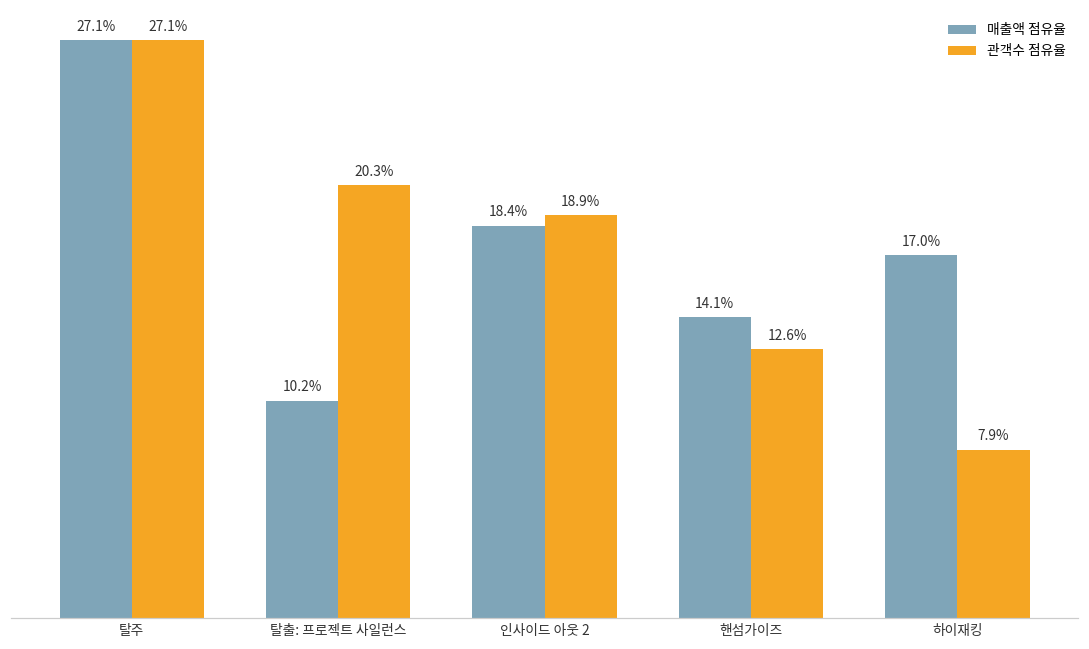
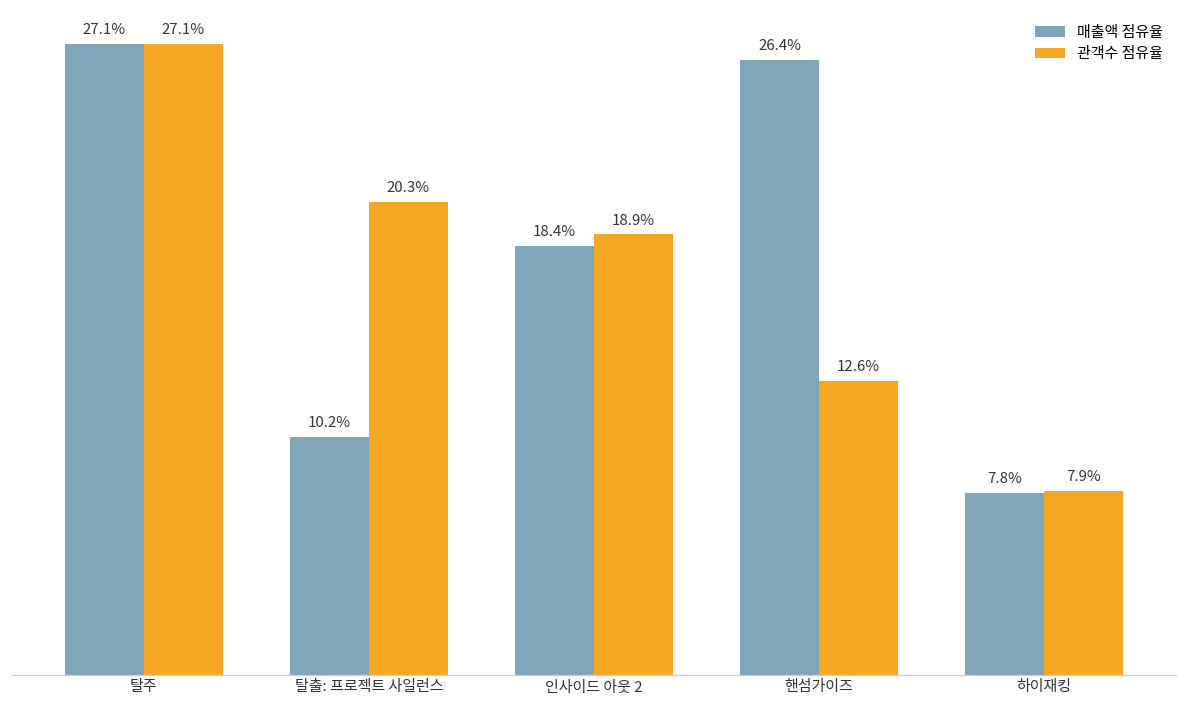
매출액 점유율, 핸섬가이즈: 14.1% -> 26.4%
매출액 점유율, 하이재킹: 17.0% -> 7.8%
